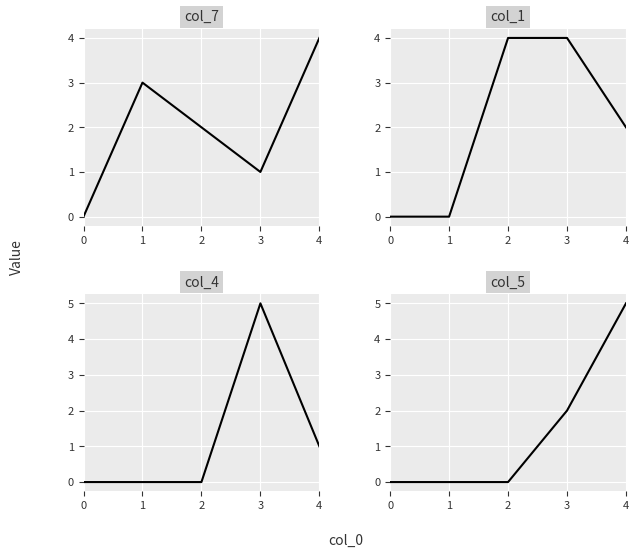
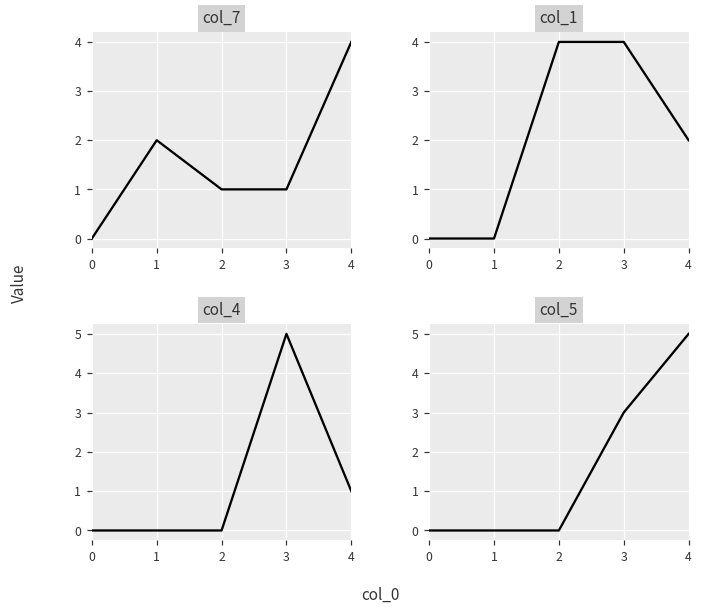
col_7, 1: 3 -> 2
col_7, 2: 2 -> 1
col_5, 3: 2 -> 3
